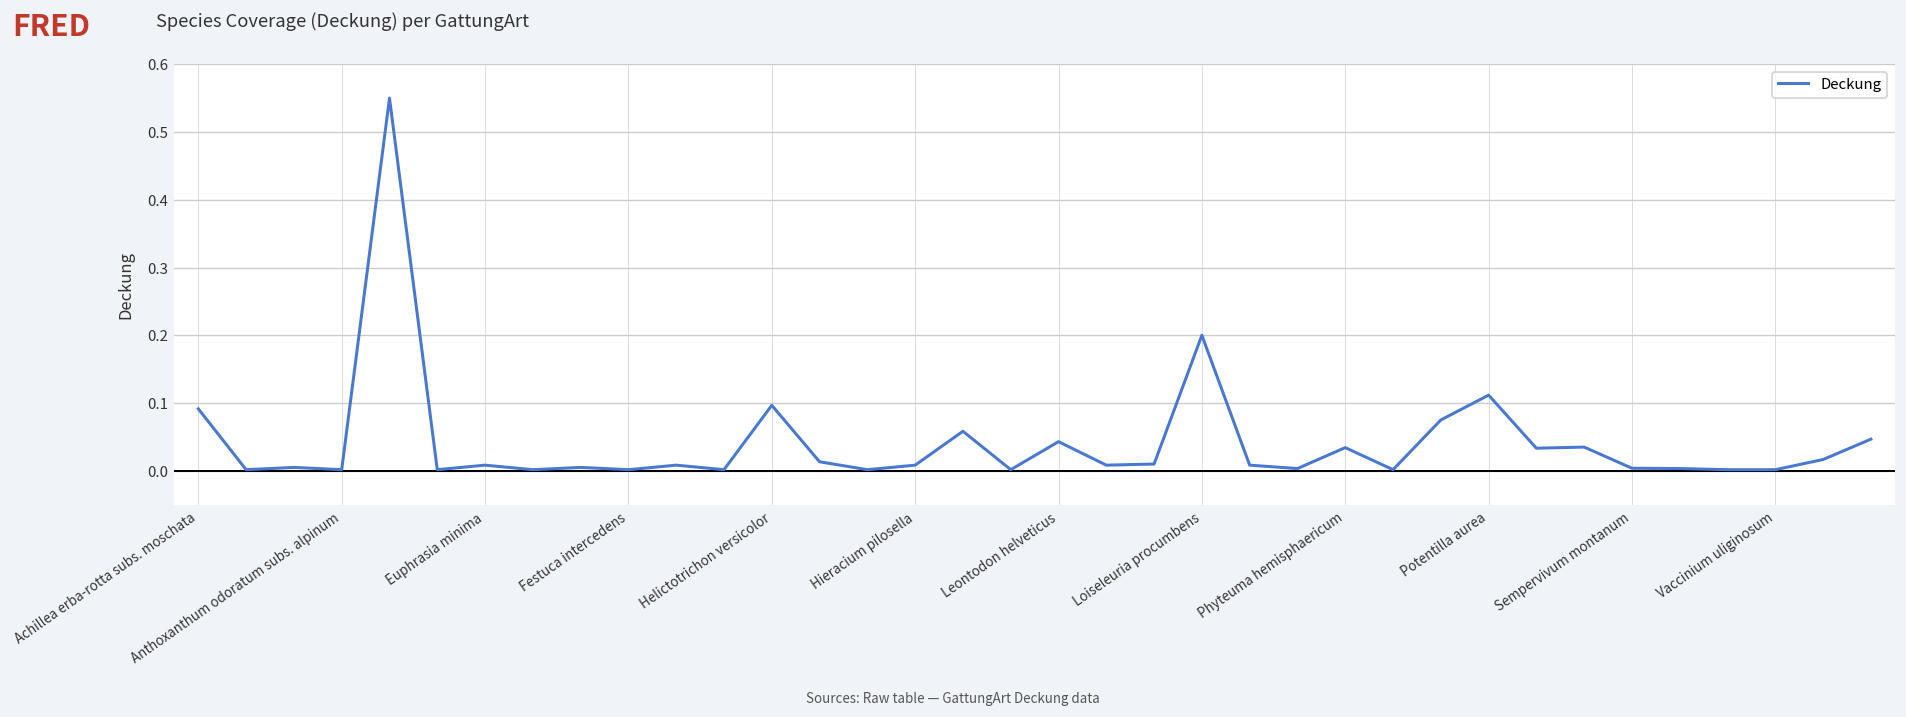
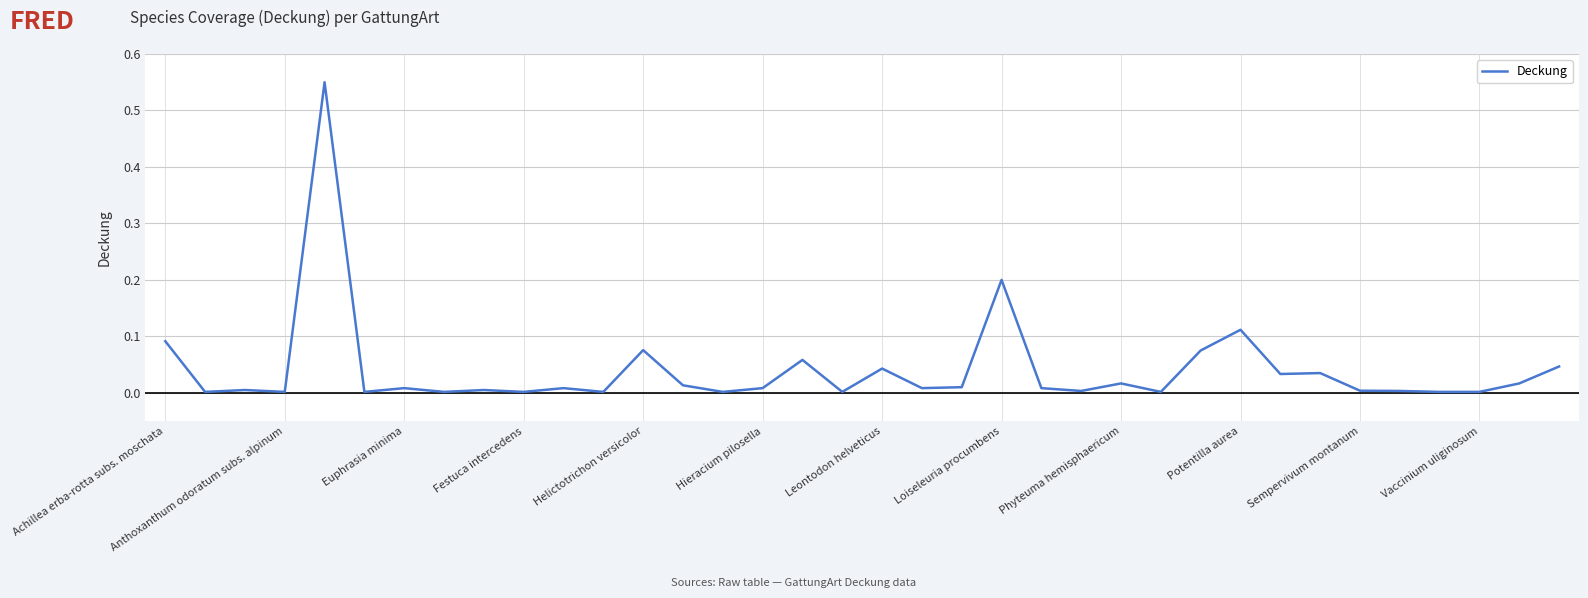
Helictotrichon versicolor: 0.10 -> 0.08
Phyteuma hemisphaericum: 0.03 -> 0.02
